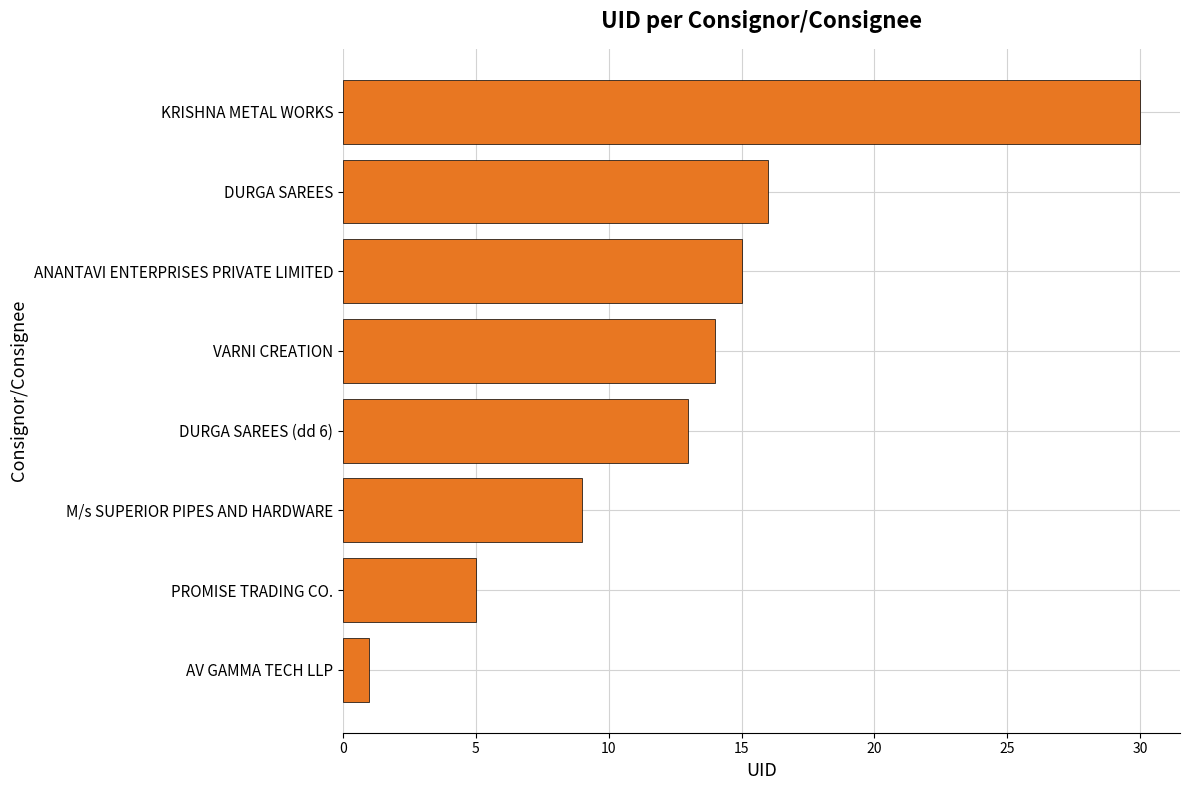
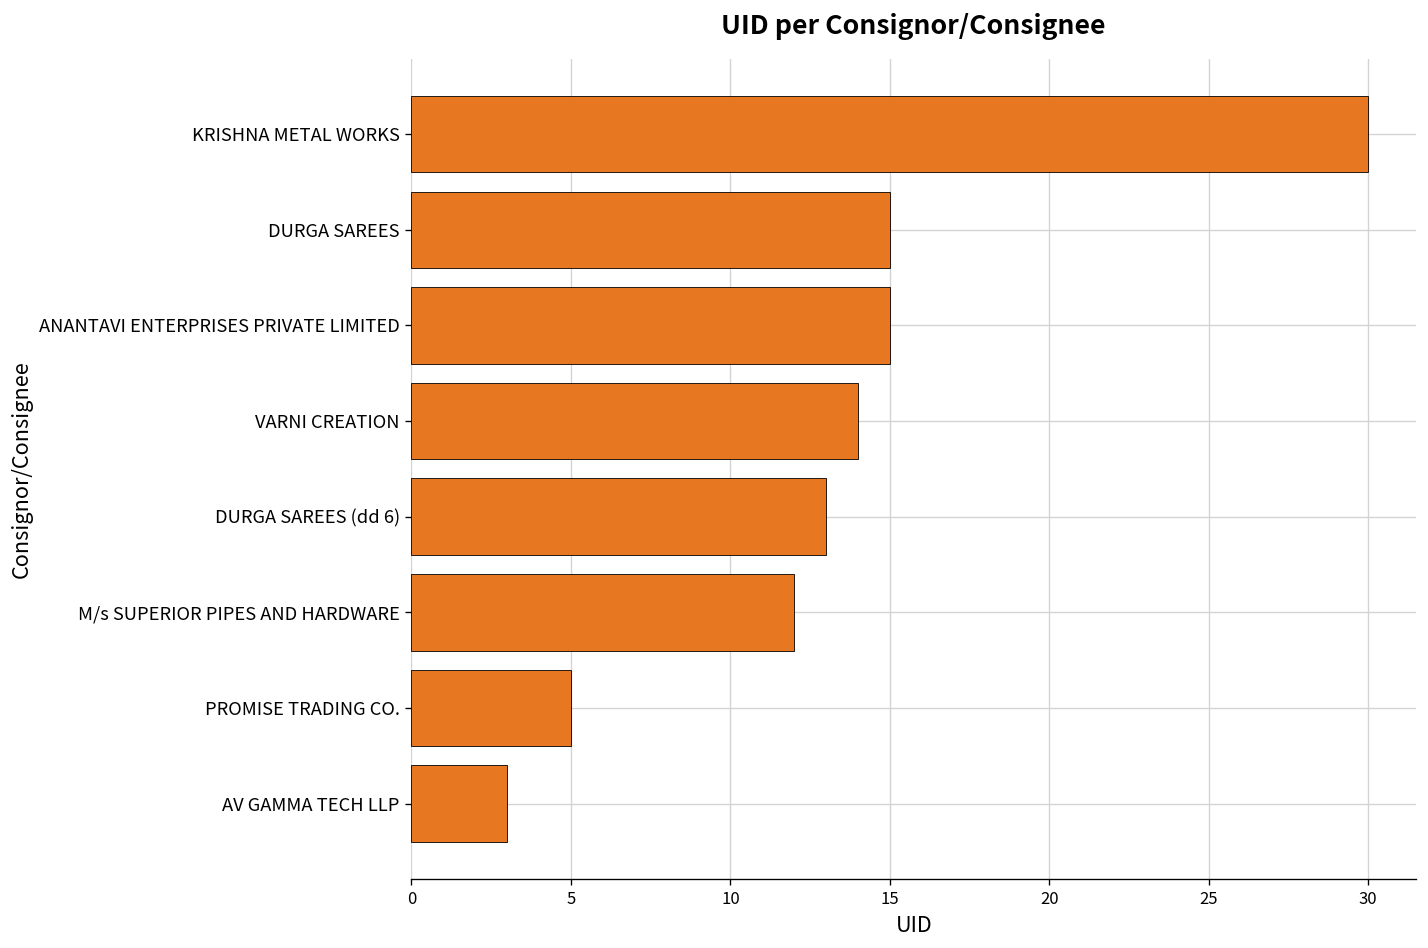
DURGA SAREES: 16 -> 15
M/s SUPERIOR PIPES AND HARDWARE: 9 -> 12
AV GAMMA TECH LLP: 1 -> 3
